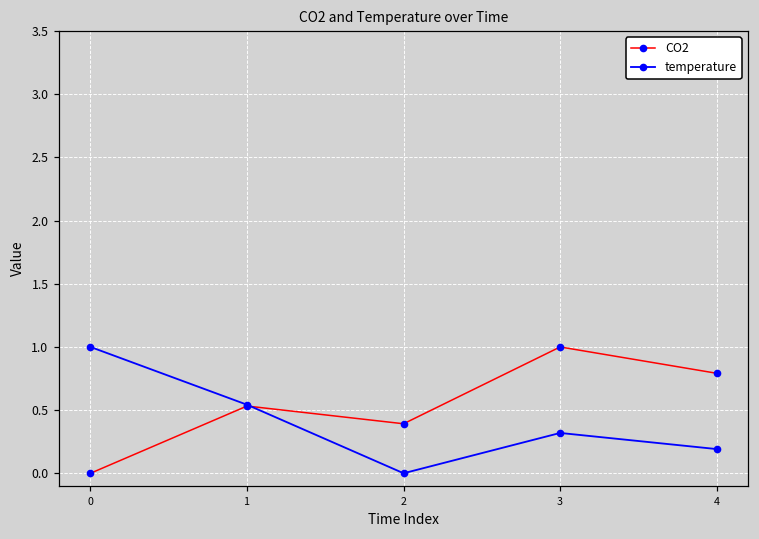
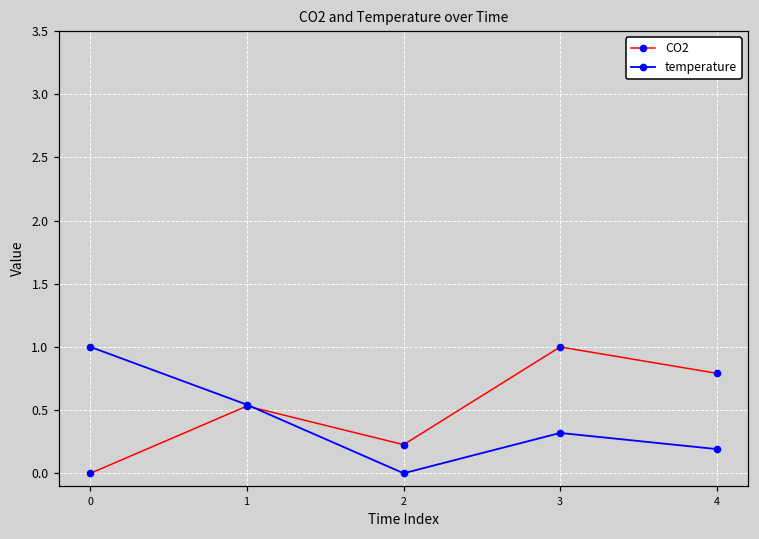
CO2, 2: 0.39 -> 0.23
